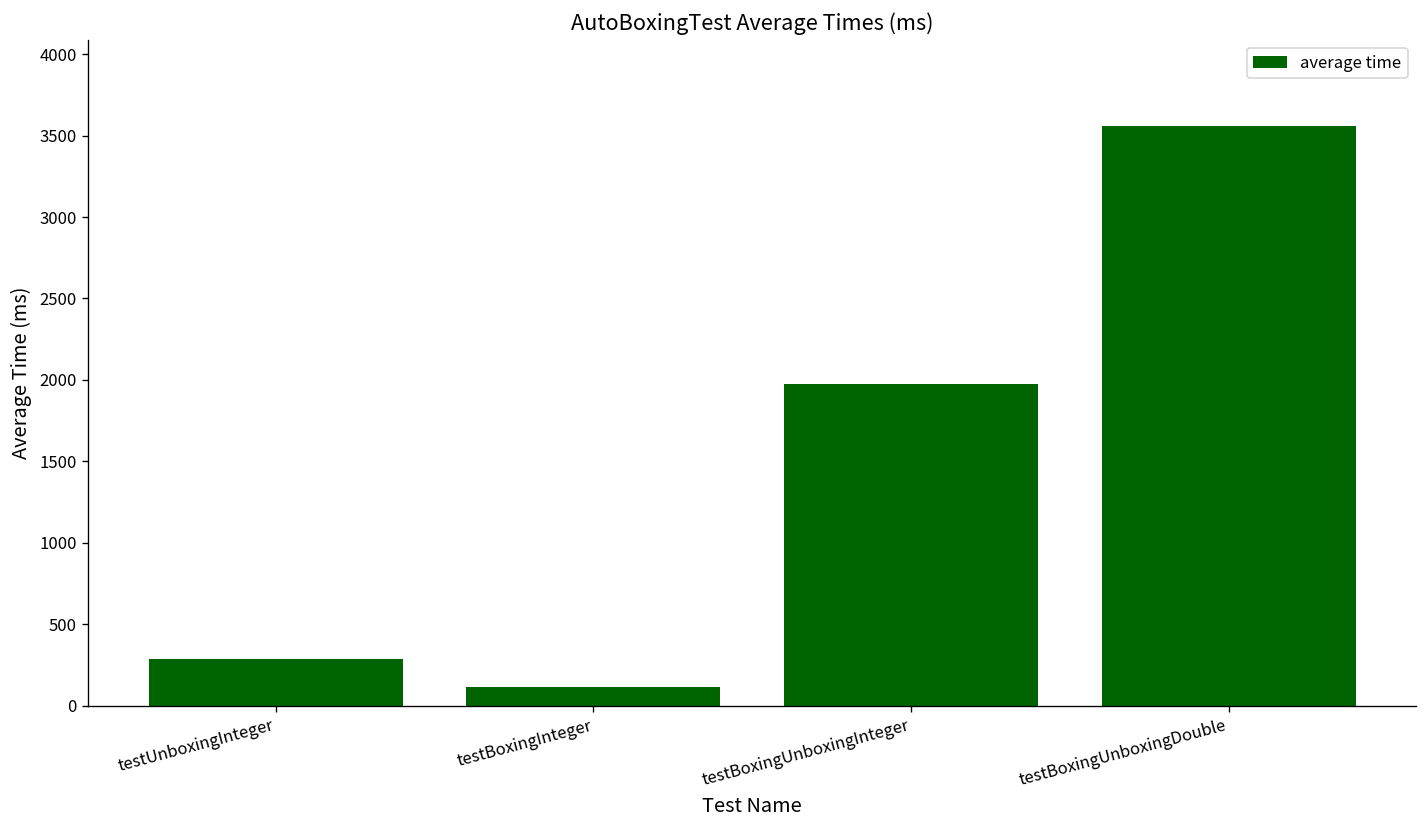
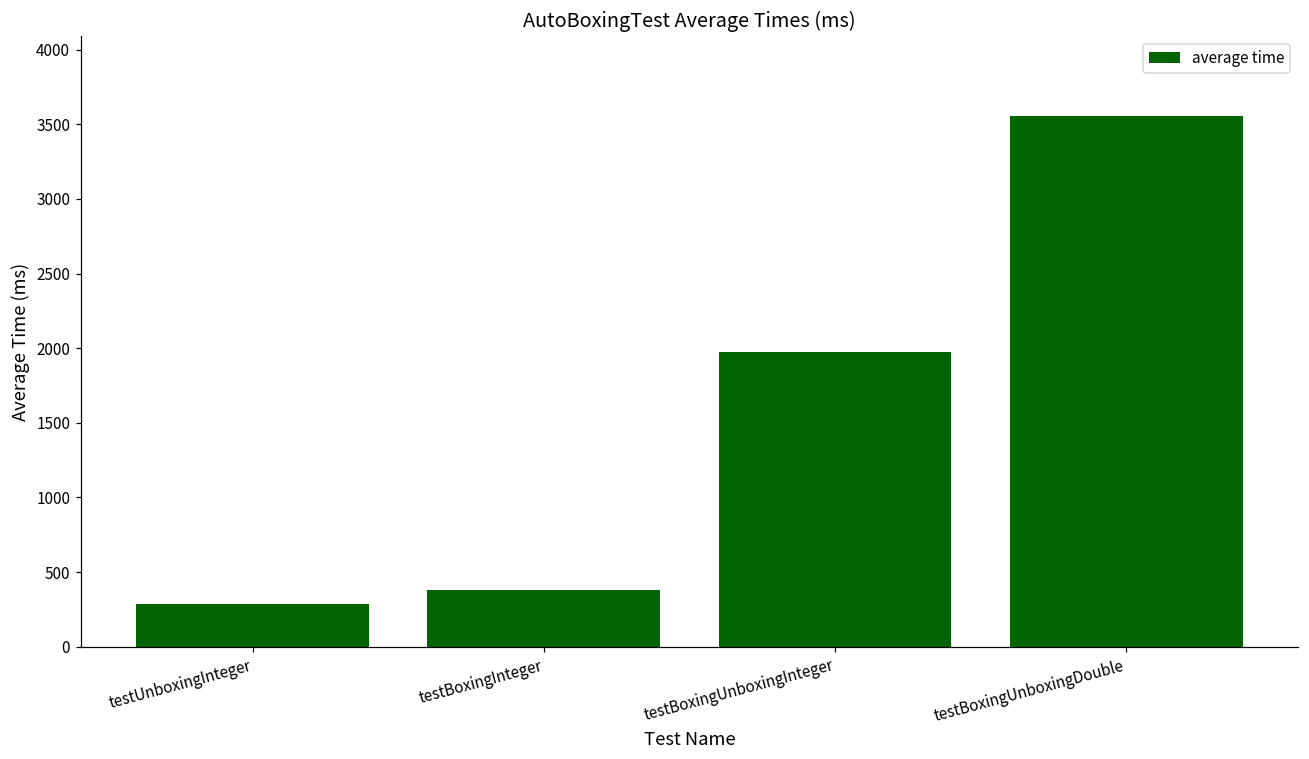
testBoxingInteger: 120 -> 380
